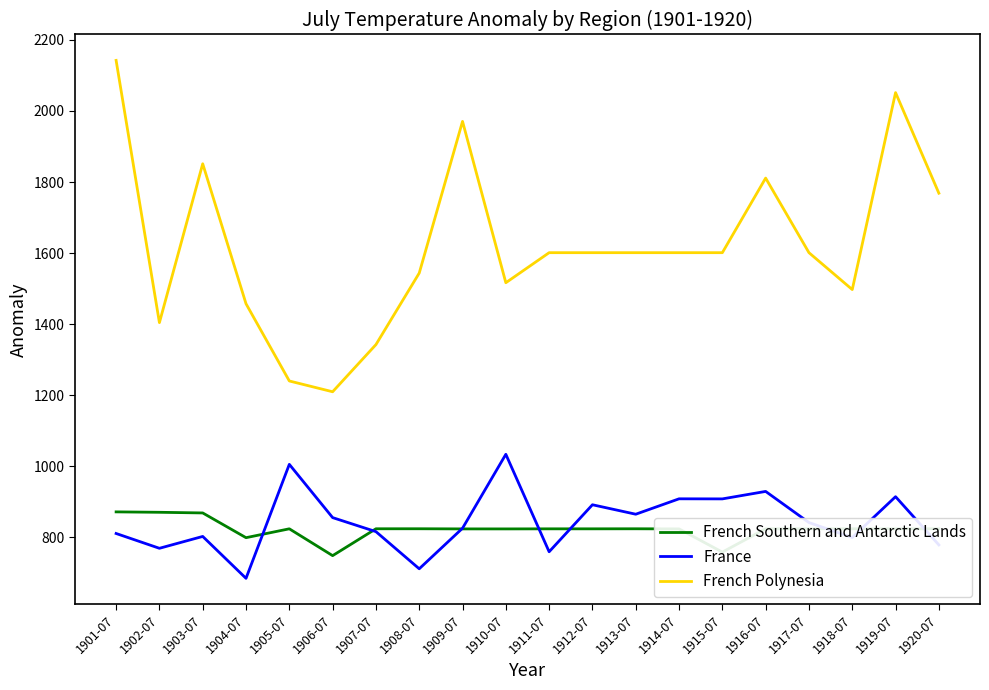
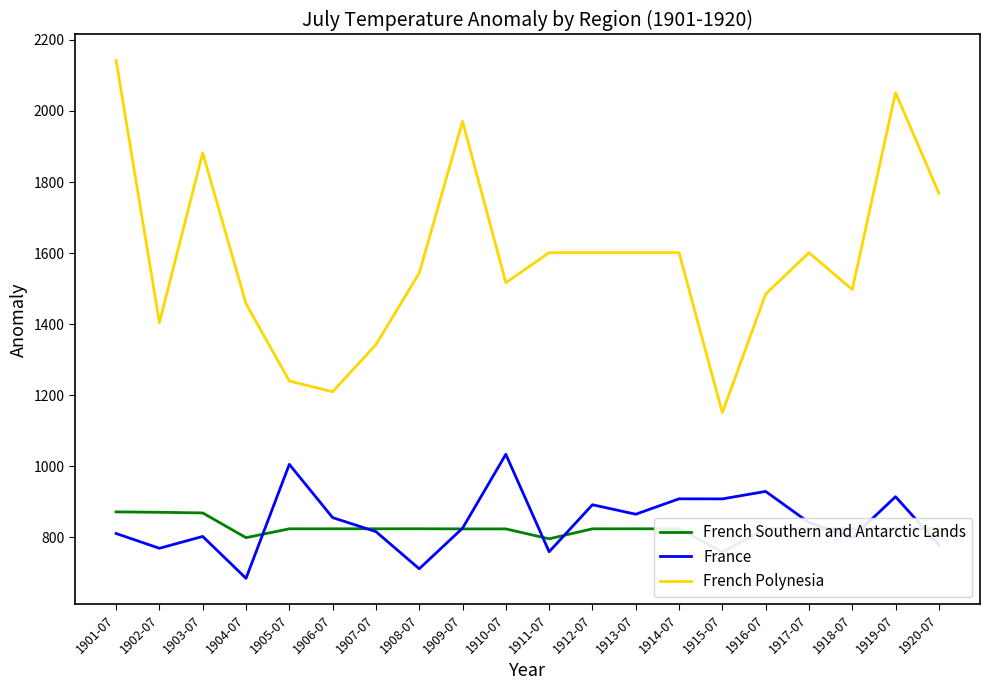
French Polynesia, 1903-07: 1850 -> 1880
French Southern and Antarctic Lands, 1906-07: 750 -> 820
French Southern and Antarctic Lands, 1911-07: 820 -> 800
French Polynesia, 1915-07: 1600 -> 1150
French Polynesia, 1916-07: 1810 -> 1480
